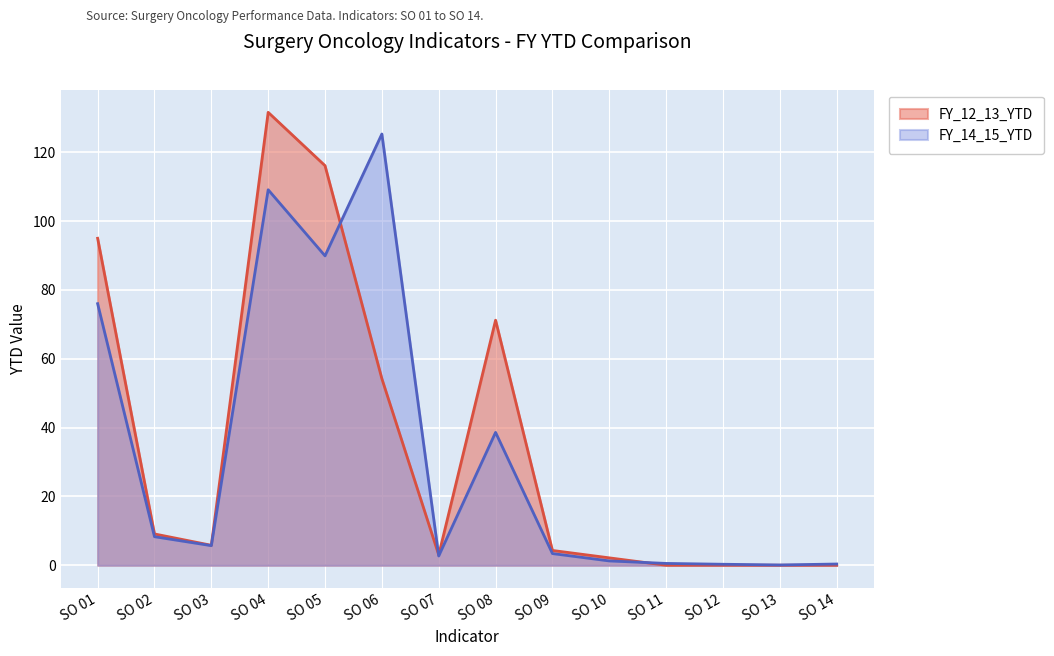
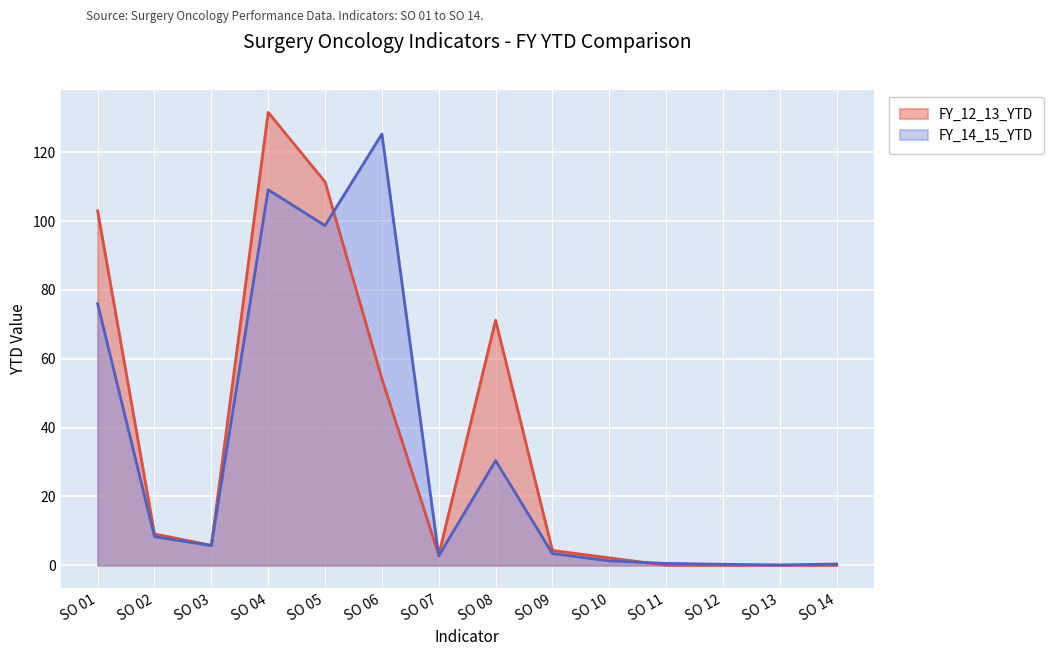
FY_12_13_YTD, SO 01: 95 -> 103
FY_12_13_YTD, SO 05: 116 -> 111
FY_14_15_YTD, SO 05: 90 -> 99
FY_14_15_YTD, SO 08: 39 -> 30
